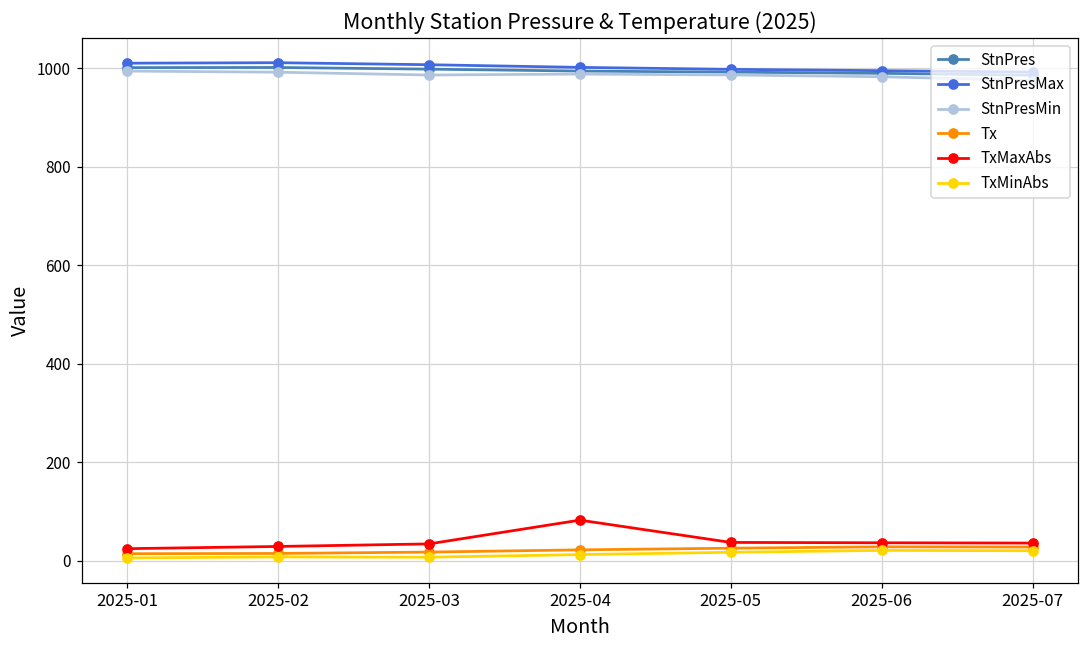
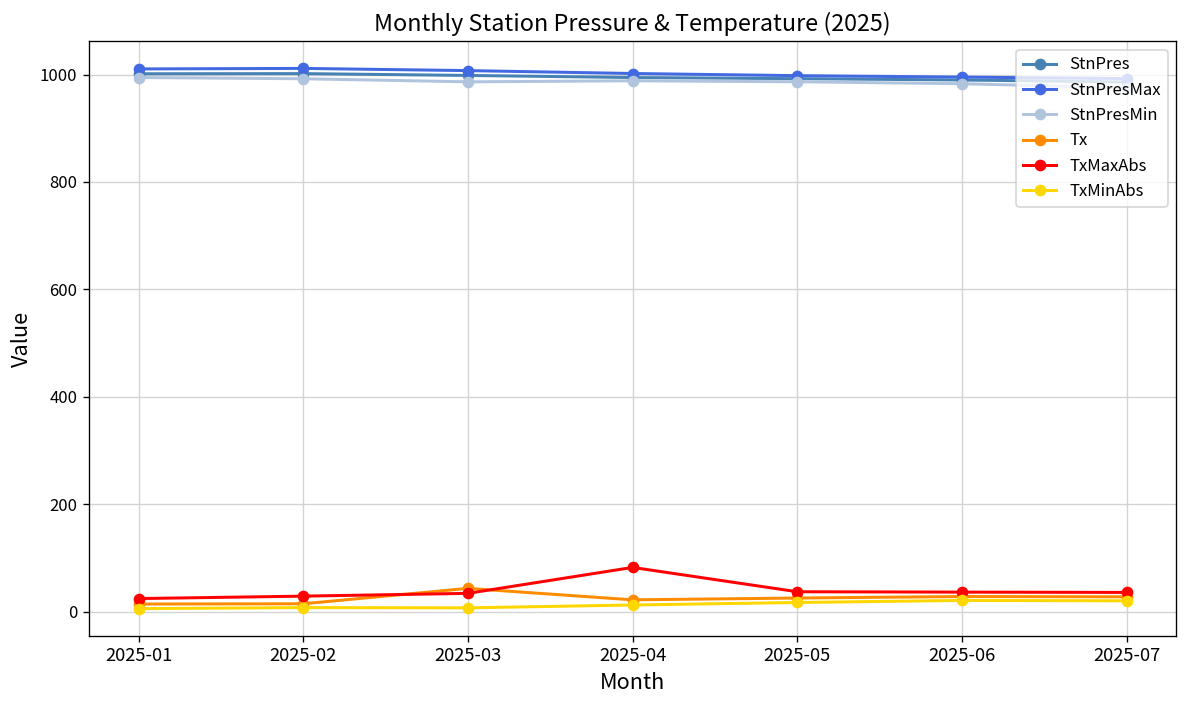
Tx, 2025-03: 20 -> 40
